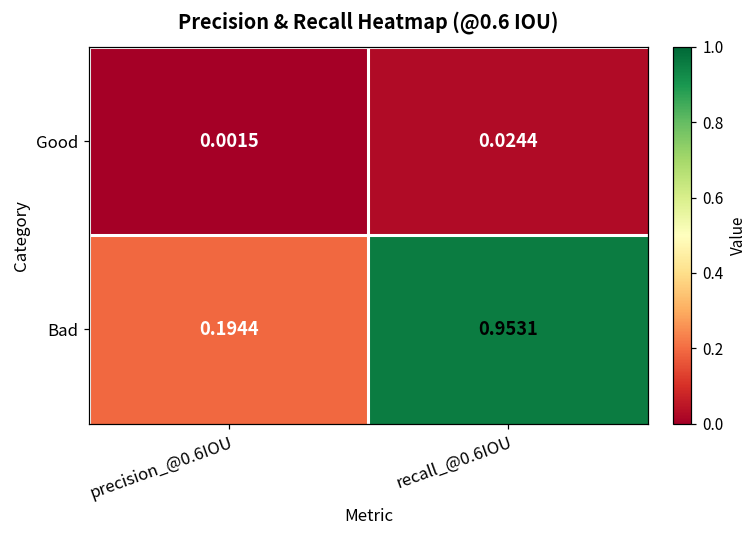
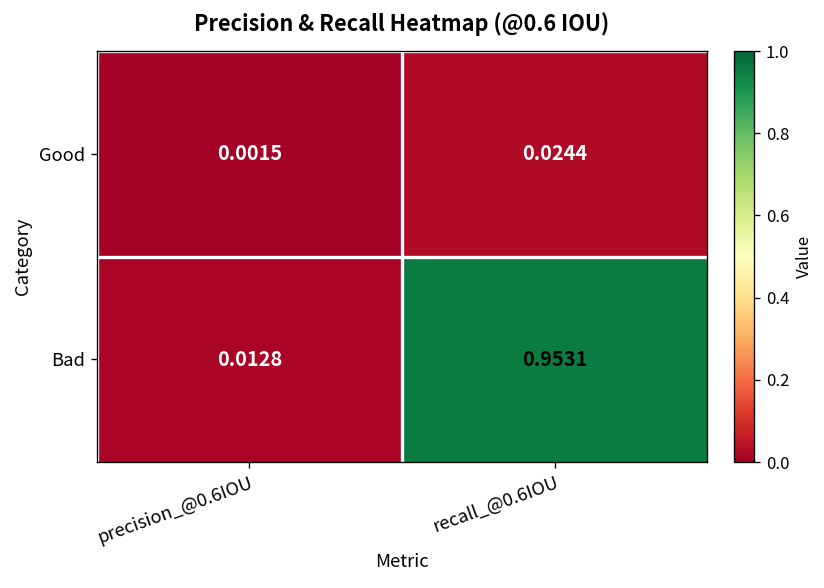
Bad, precision_@0.6IOU: 0.1944 -> 0.0128
